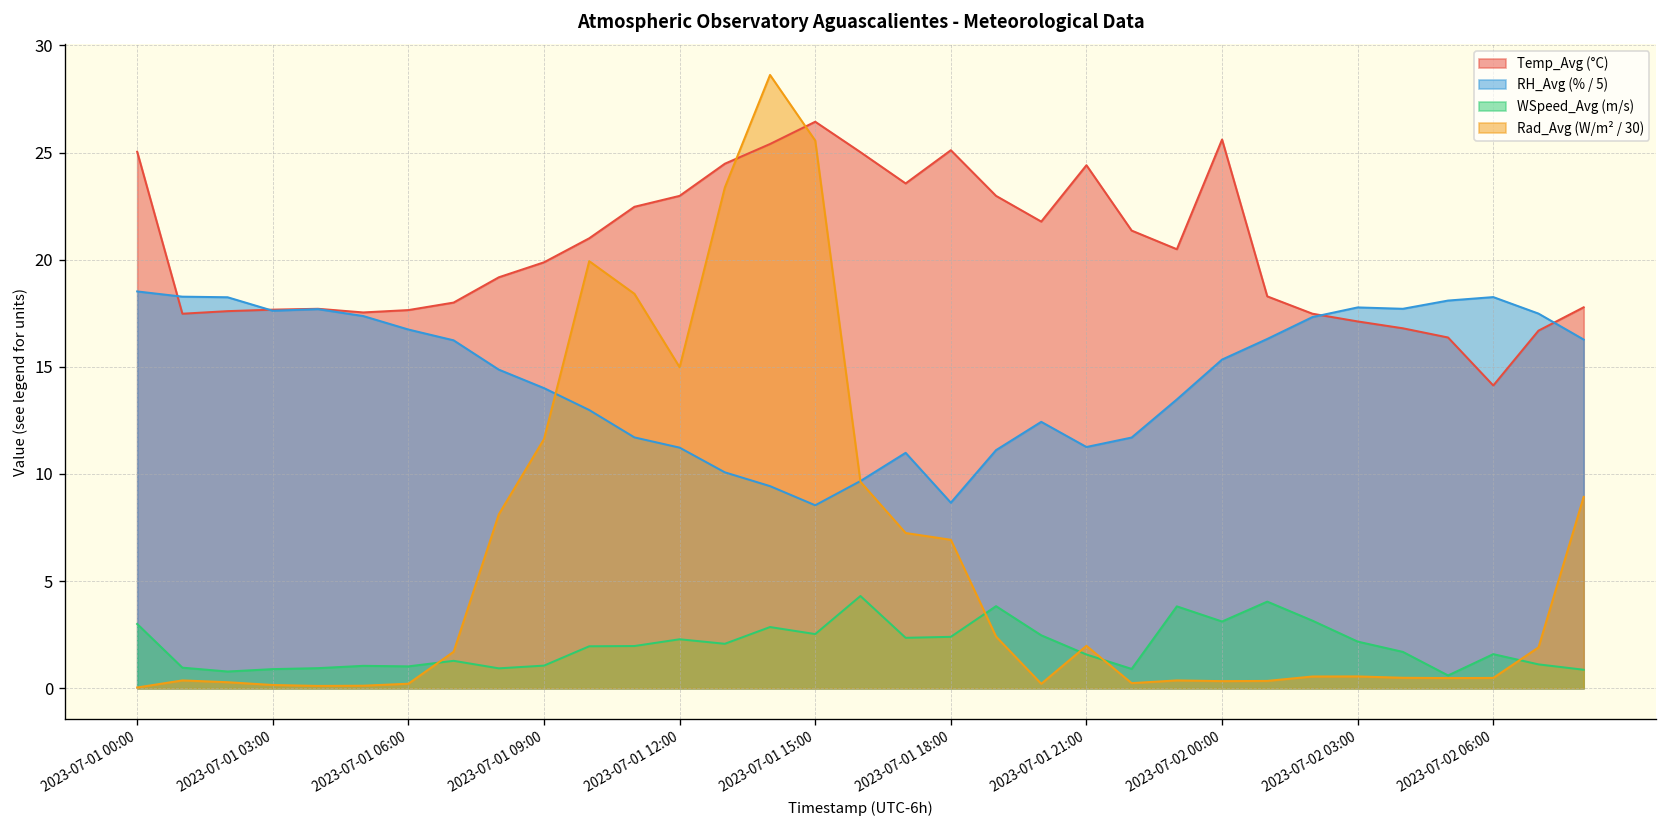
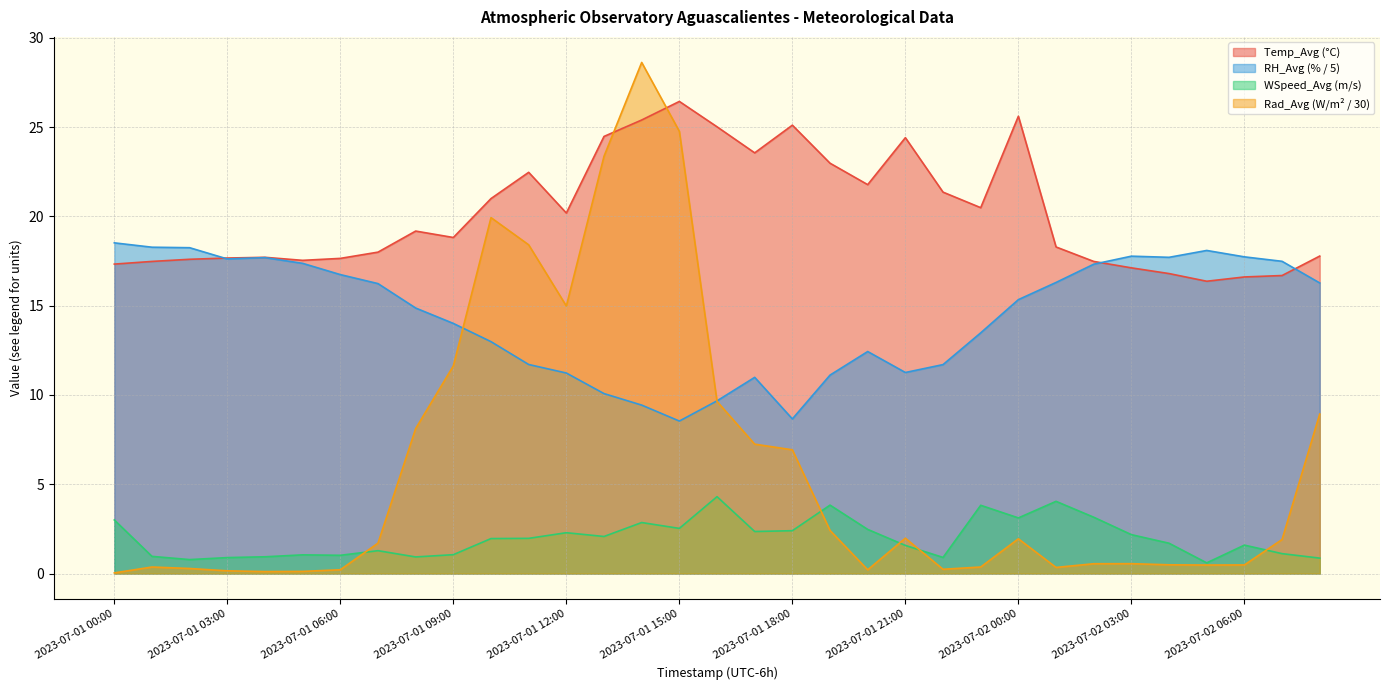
Temp_Avg (°C), 2023-07-01 00:00: 25.0 -> 17.3
Temp_Avg (°C), 2023-07-01 09:00: 19.9 -> 18.8
Temp_Avg (°C), 2023-07-01 12:00: 23.0 -> 20.2
Rad_Avg (W/m² / 30), 2023-07-01 15:00: 25.6 -> 24.8
Rad_Avg (W/m² / 30), 2023-07-02 00:00: 0.3 -> 1.9
Temp_Avg (°C), 2023-07-02 06:00: 14.1 -> 16.6
RH_Avg (% / 5), 2023-07-02 06:00: 18.3 -> 17.7
